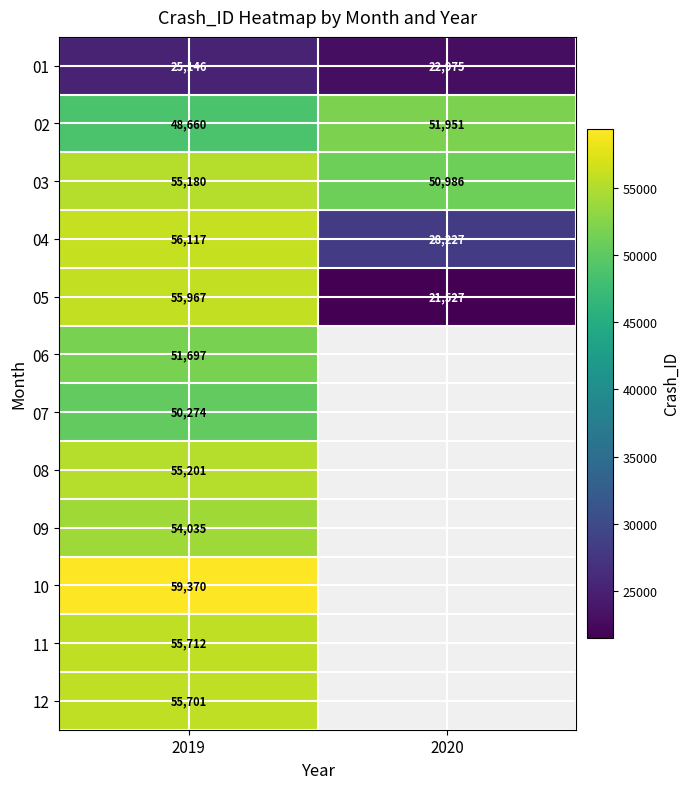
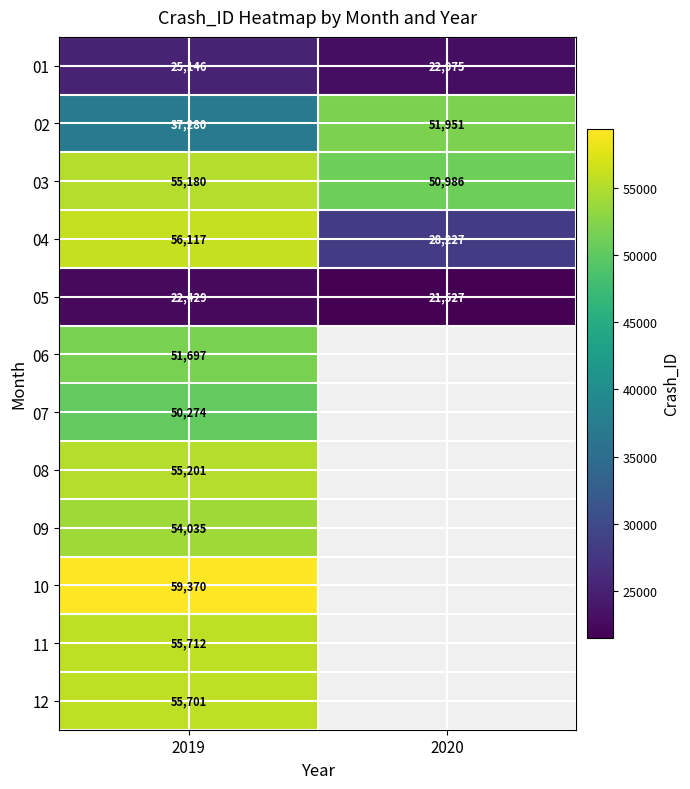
02, 2019: 48,660 -> 37,280
05, 2019: 55,967 -> 22,429
